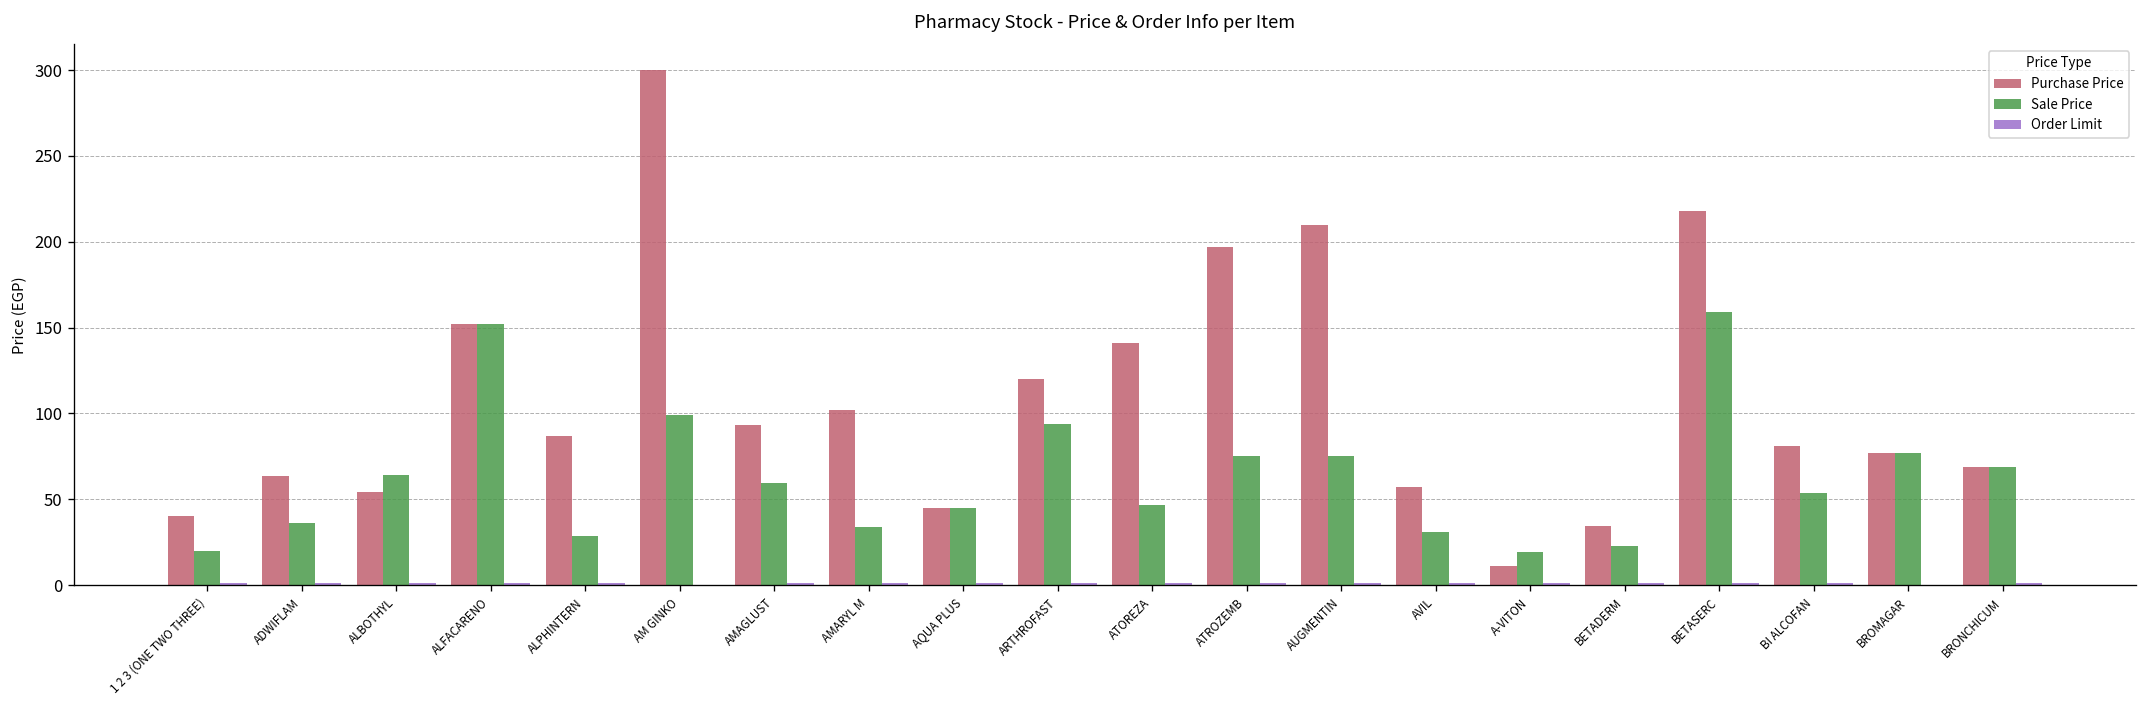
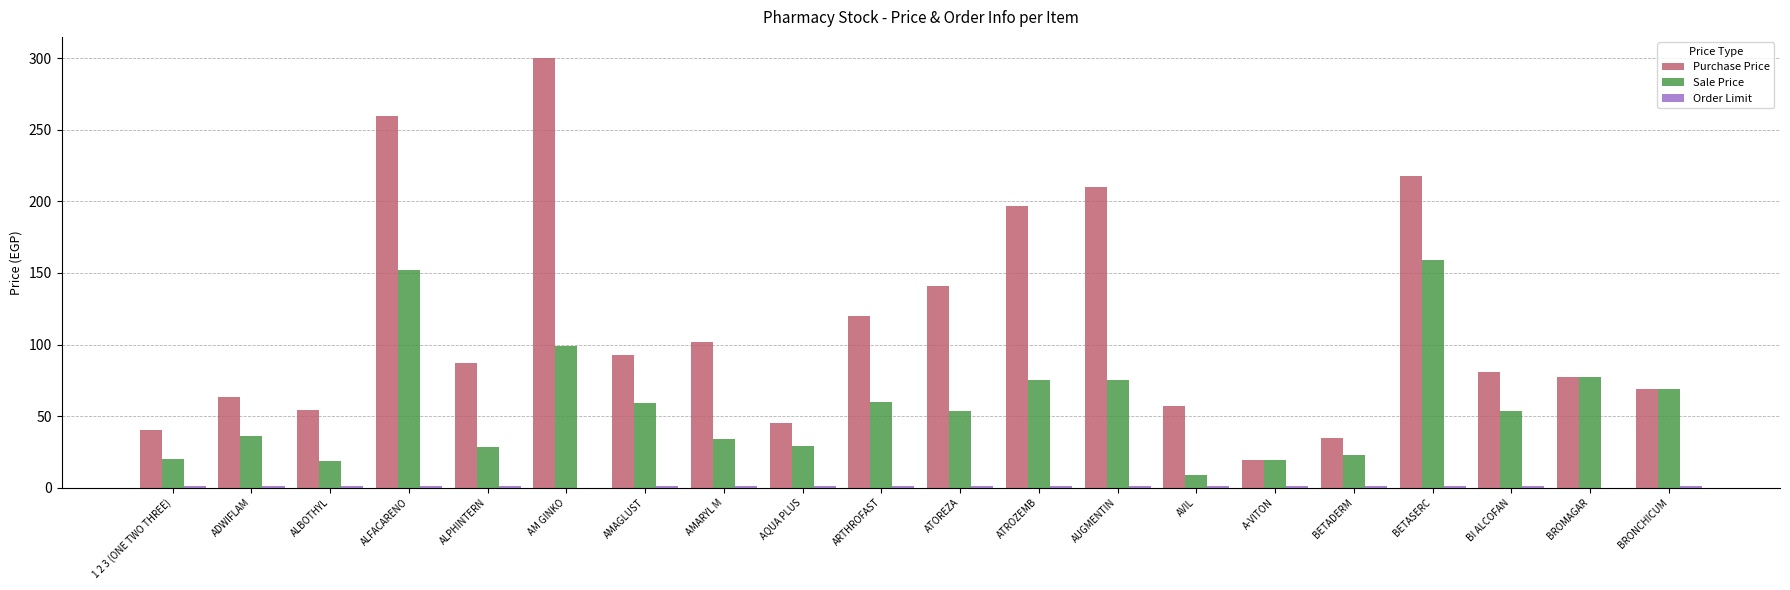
Sale Price, ALBOTHYL: 64 -> 18
Purchase Price, ALFACARENO: 152 -> 259
Sale Price, AQUA PLUS: 45 -> 29
Sale Price, ARTHROFAST: 94 -> 60
Sale Price, ATOREZA: 47 -> 54
Sale Price, AVIL: 31 -> 9
Purchase Price, A-VITON: 11 -> 19
